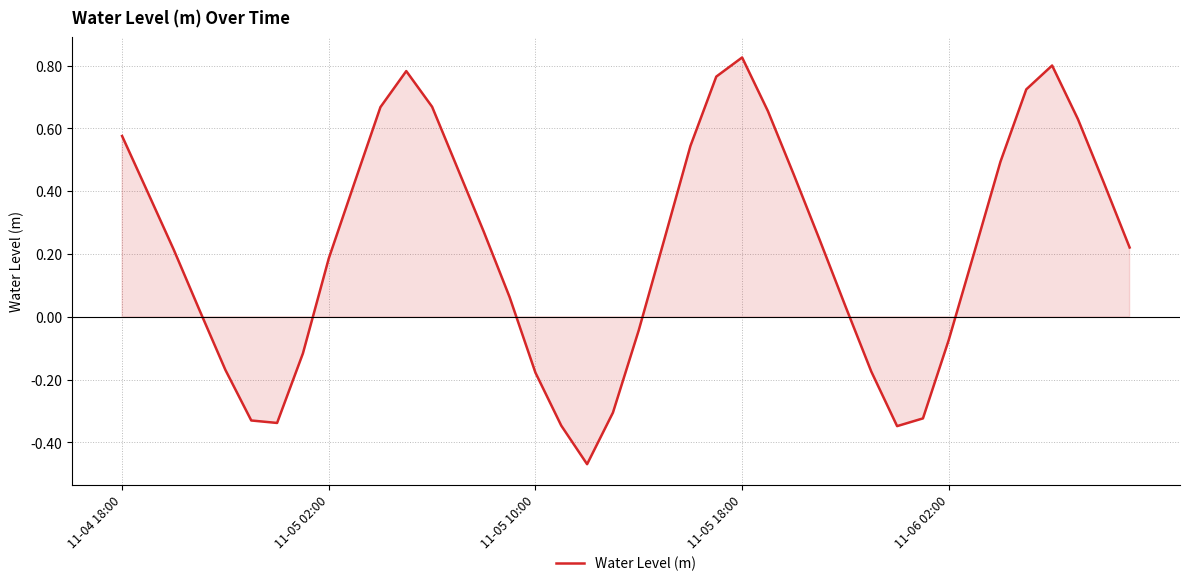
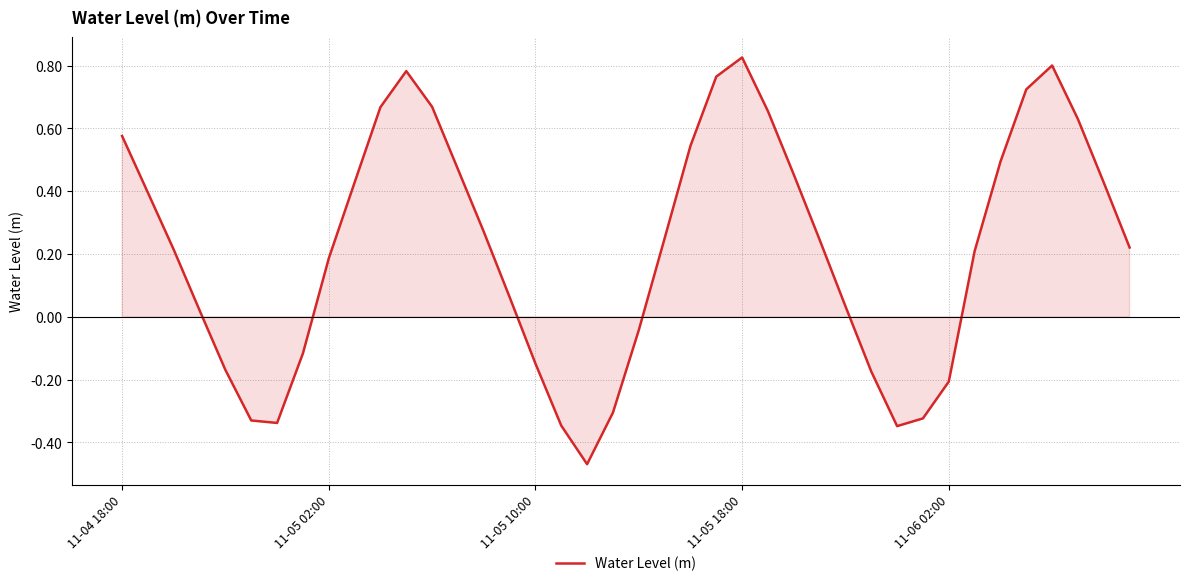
11-05 10:00: -0.18 -> -0.15
11-06 02:00: -0.07 -> -0.21
